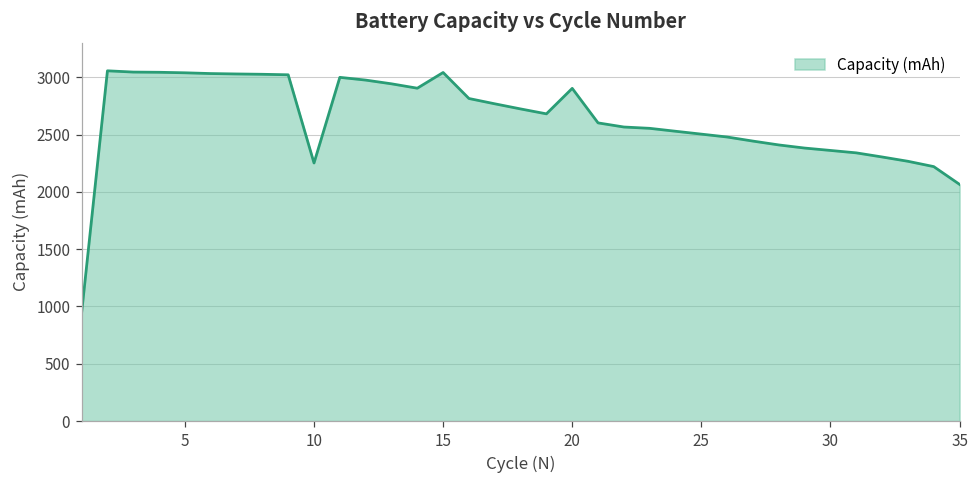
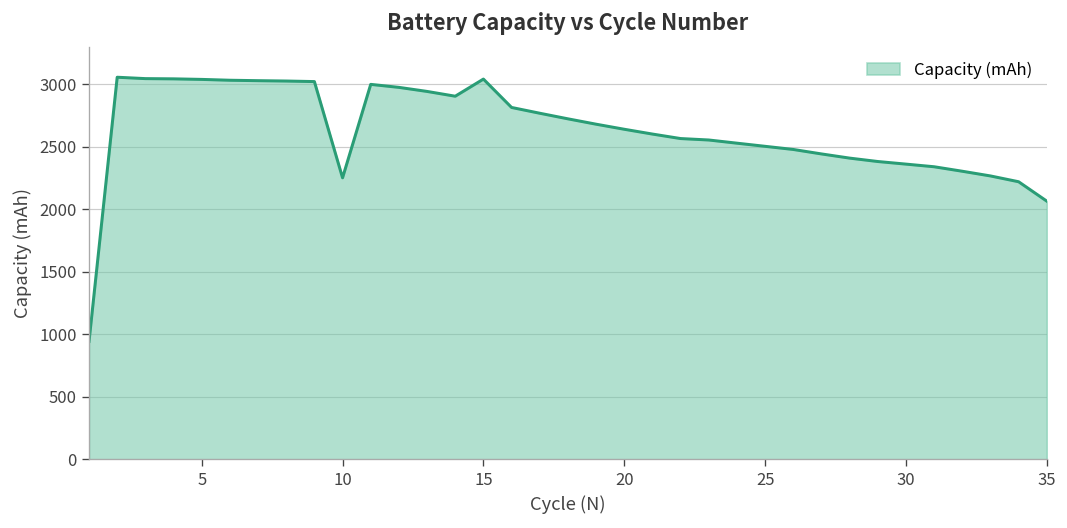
20: 2900 -> 2640
